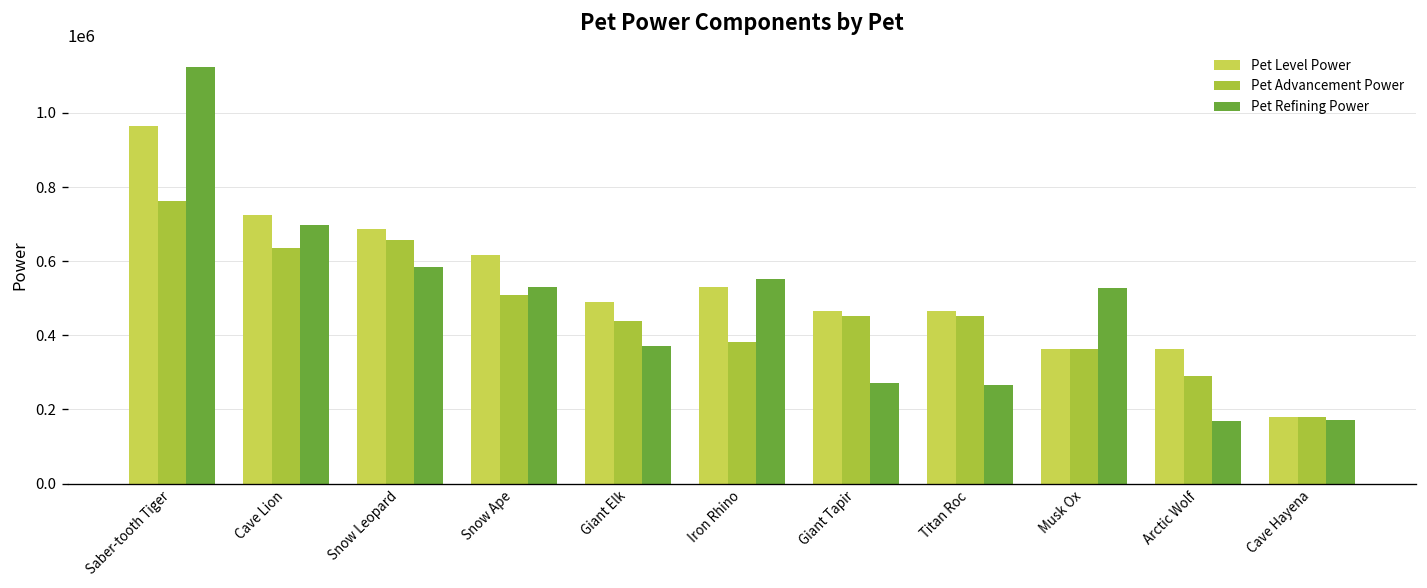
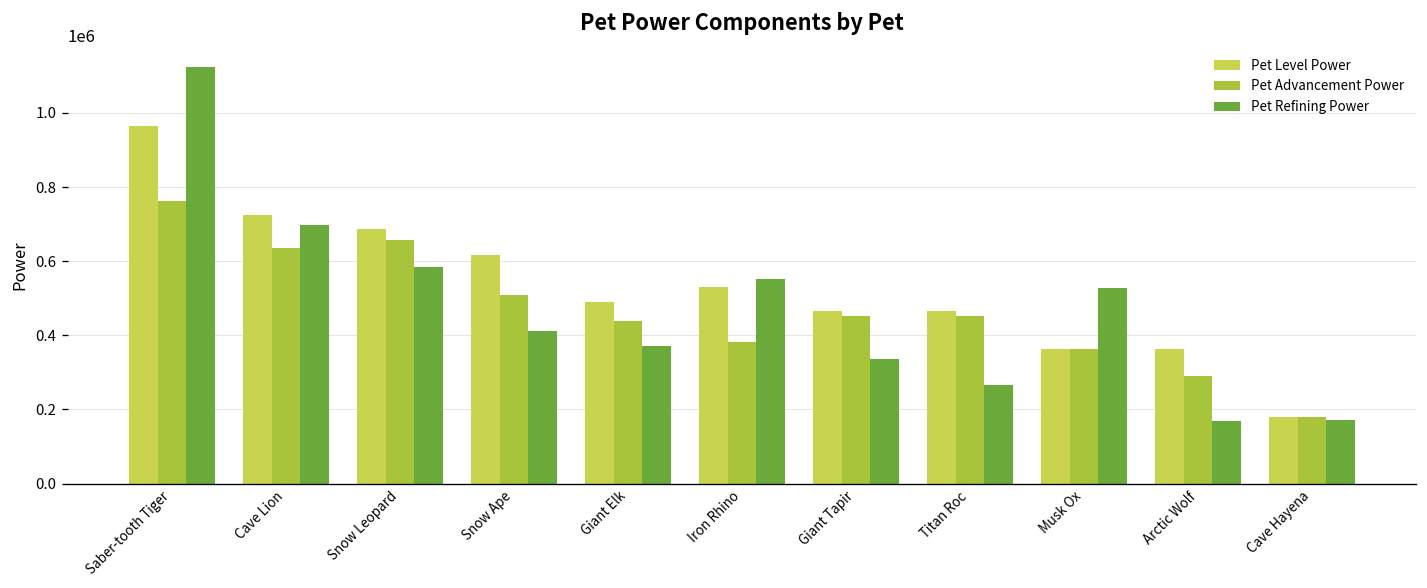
Pet Refining Power, Snow Ape: 530000 -> 410000
Pet Refining Power, Giant Tapir: 270000 -> 340000
